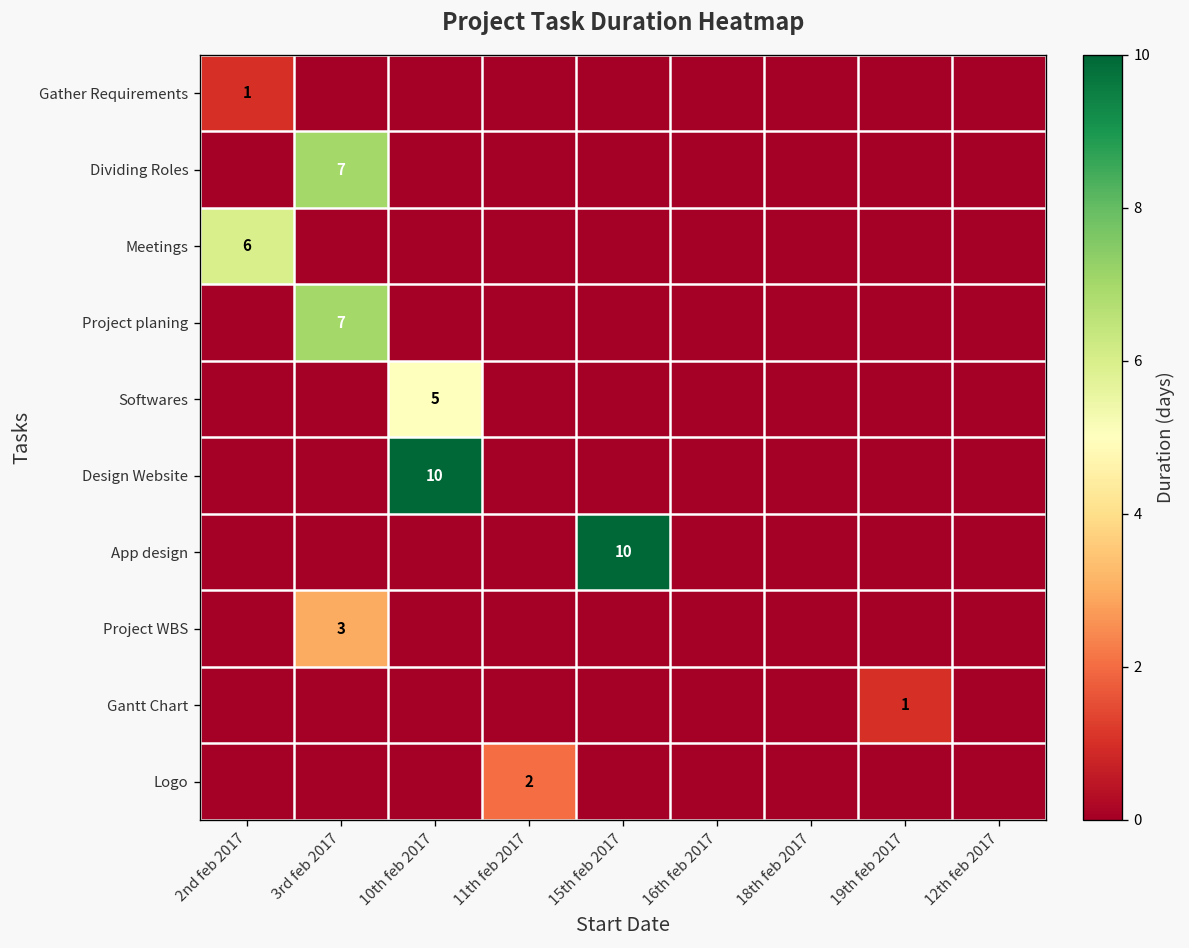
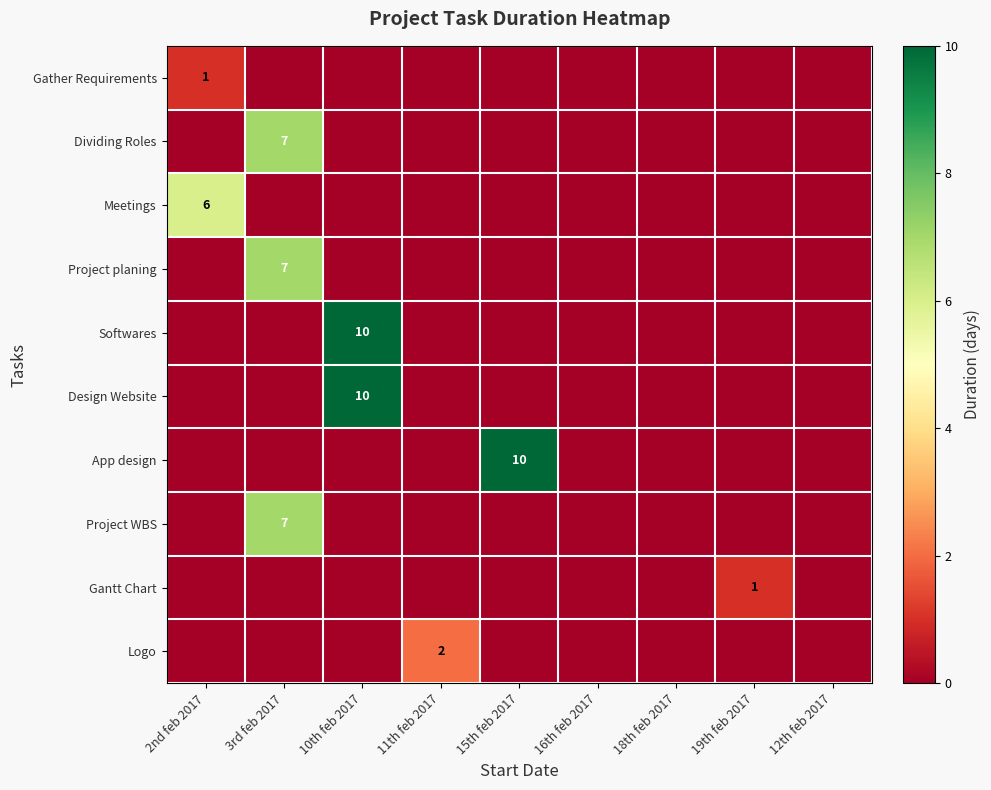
Softwares, 10th feb 2017: 5 -> 10
Project WBS, 3rd feb 2017: 3 -> 7
